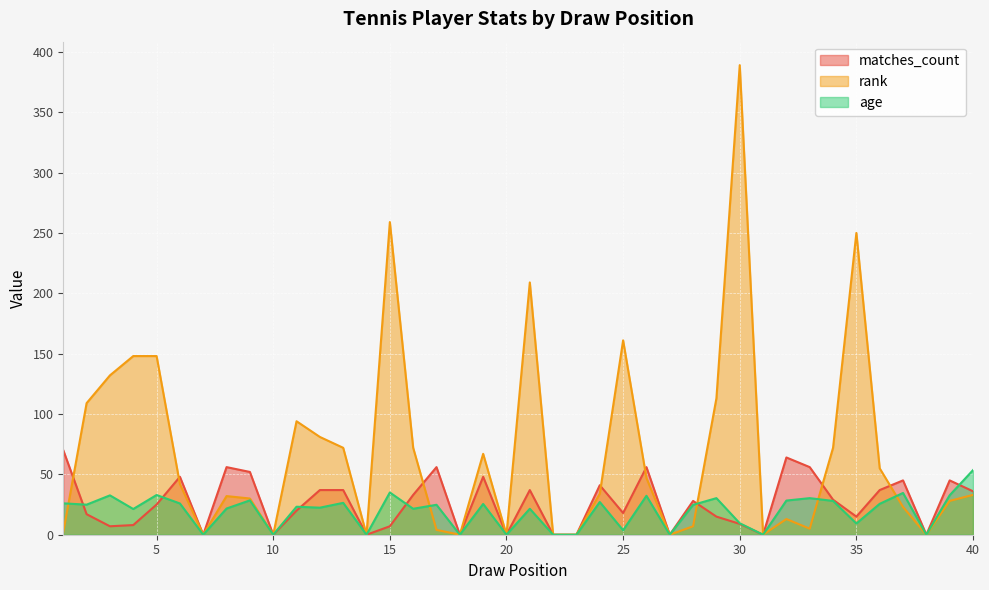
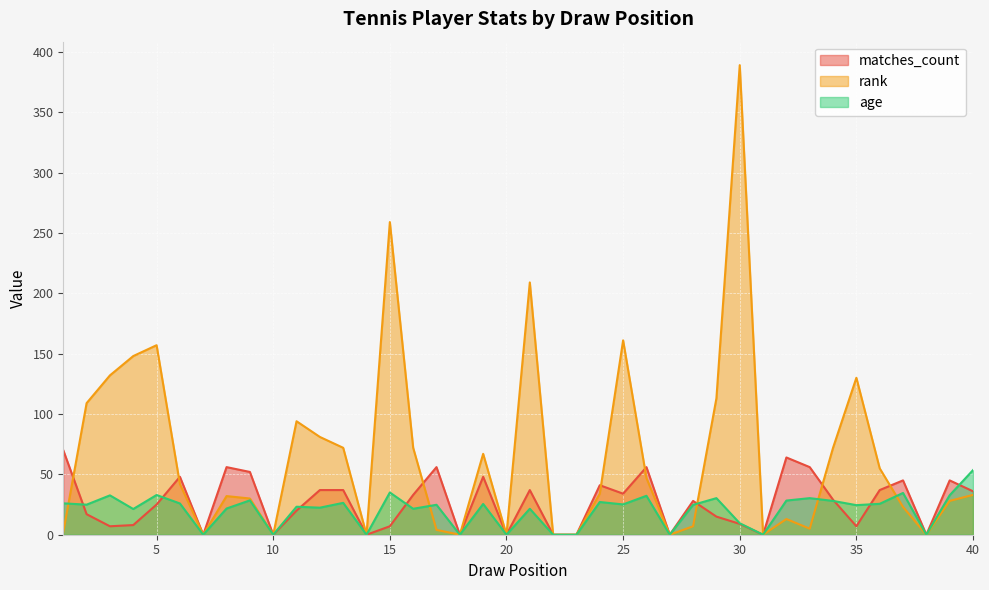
rank, 5: 148 -> 157
matches_count, 25: 18 -> 34
age, 25: 4 -> 25
matches_count, 35: 15 -> 7
rank, 35: 250 -> 130
age, 35: 9 -> 25
